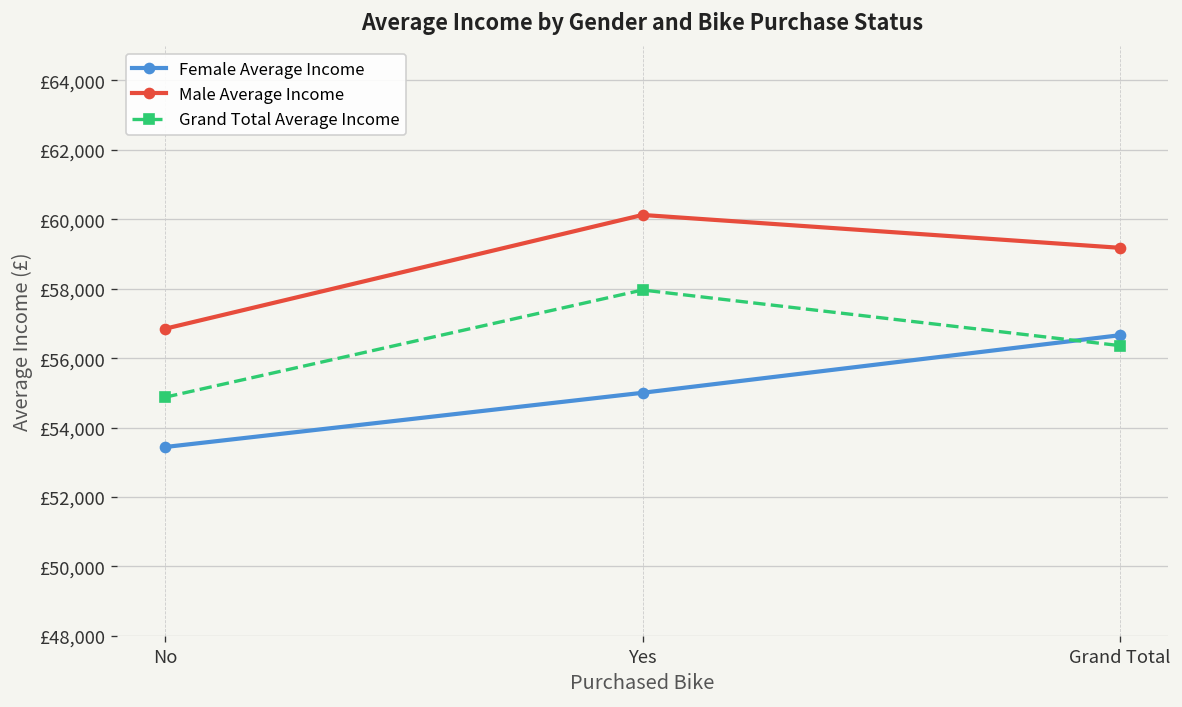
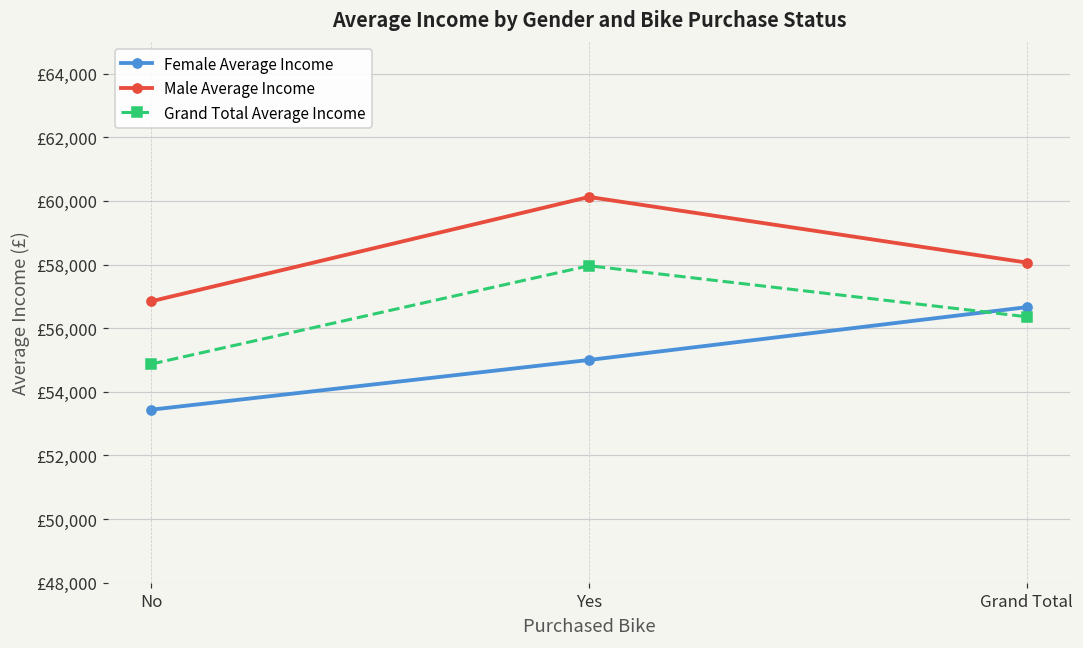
Male Average Income, Grand Total: £59,200 -> £58,100
